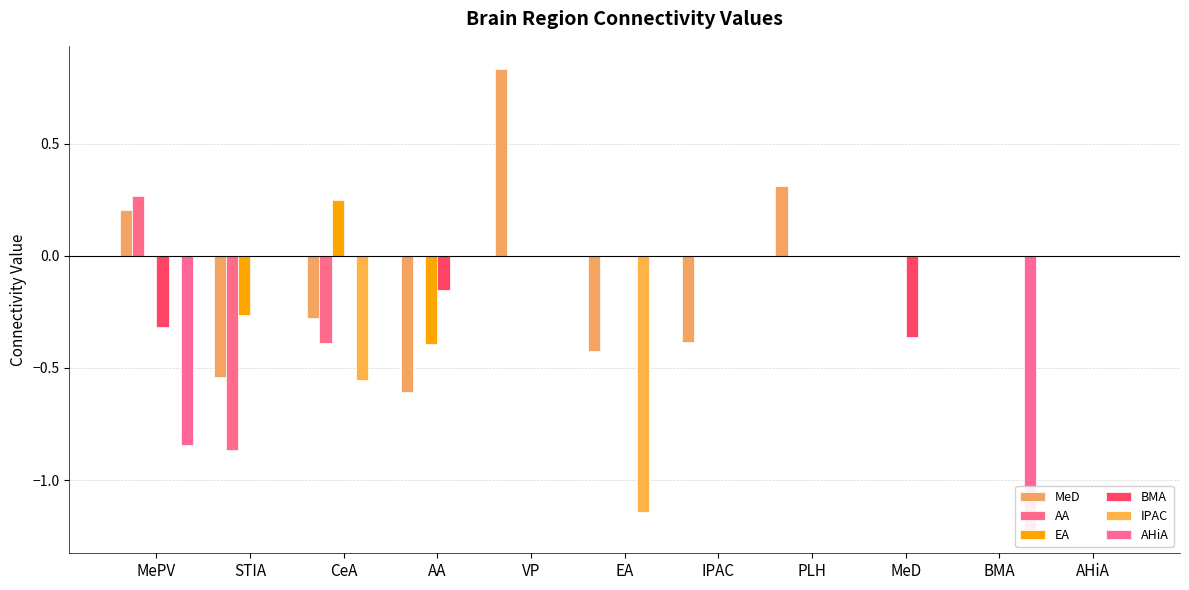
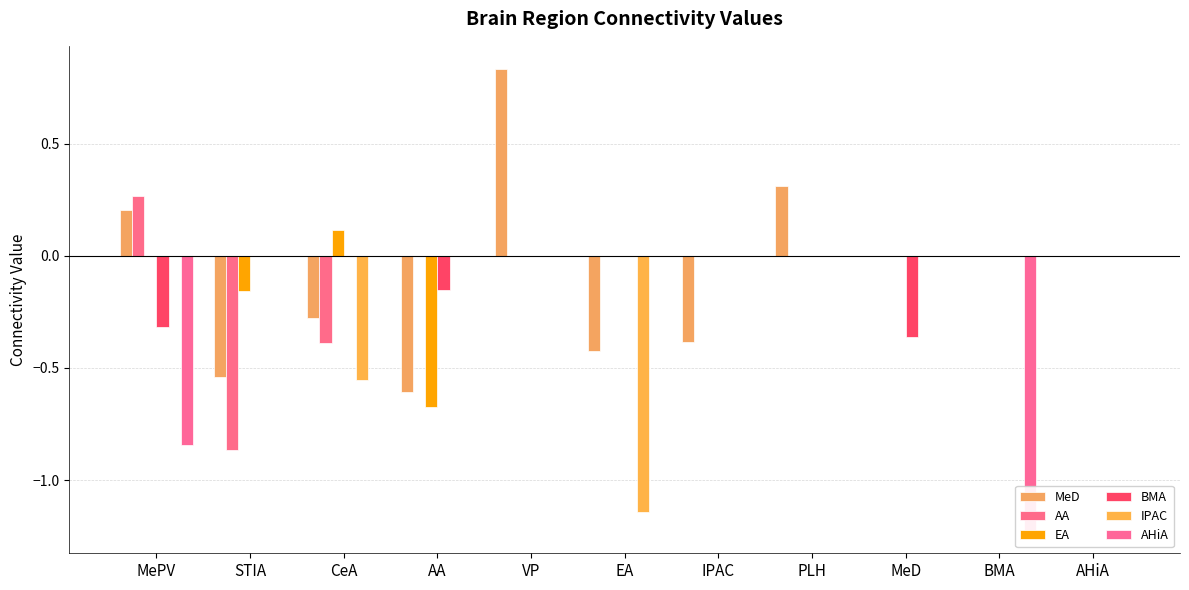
EA, STIA: -0.26 -> -0.16
EA, CeA: 0.25 -> 0.11
EA, AA: -0.39 -> -0.67
